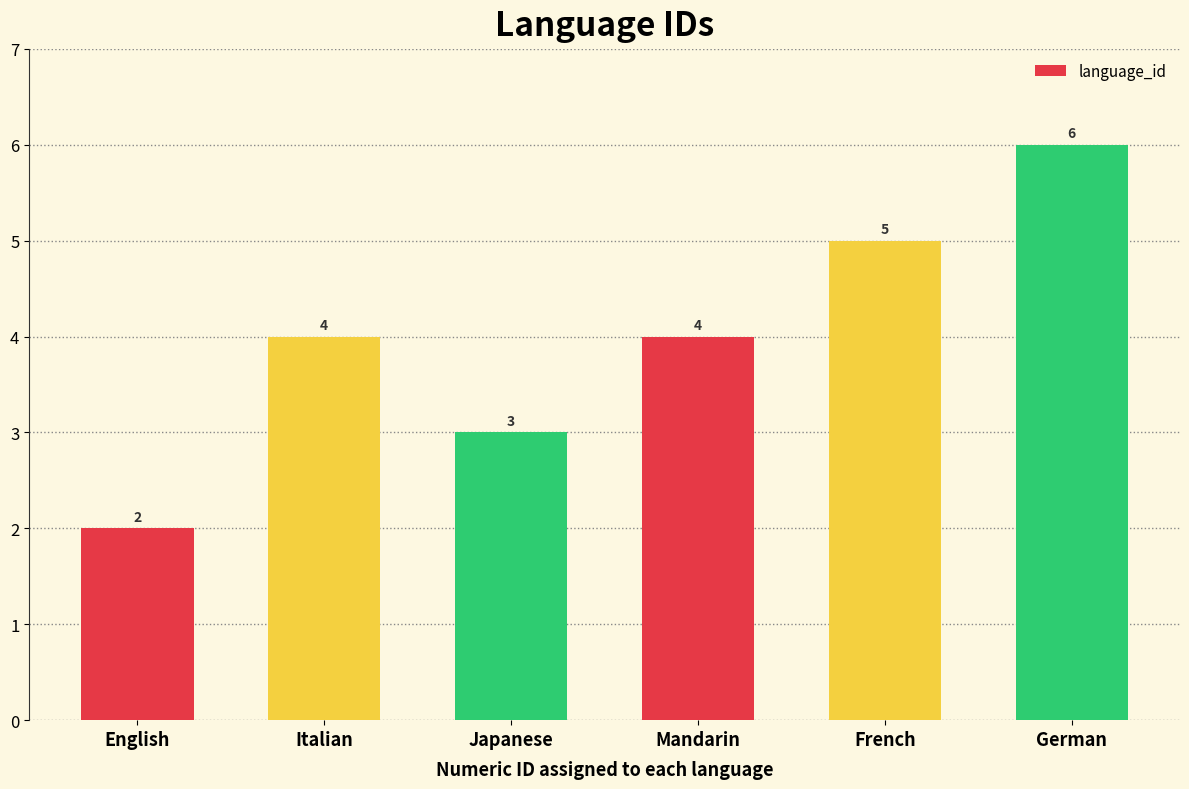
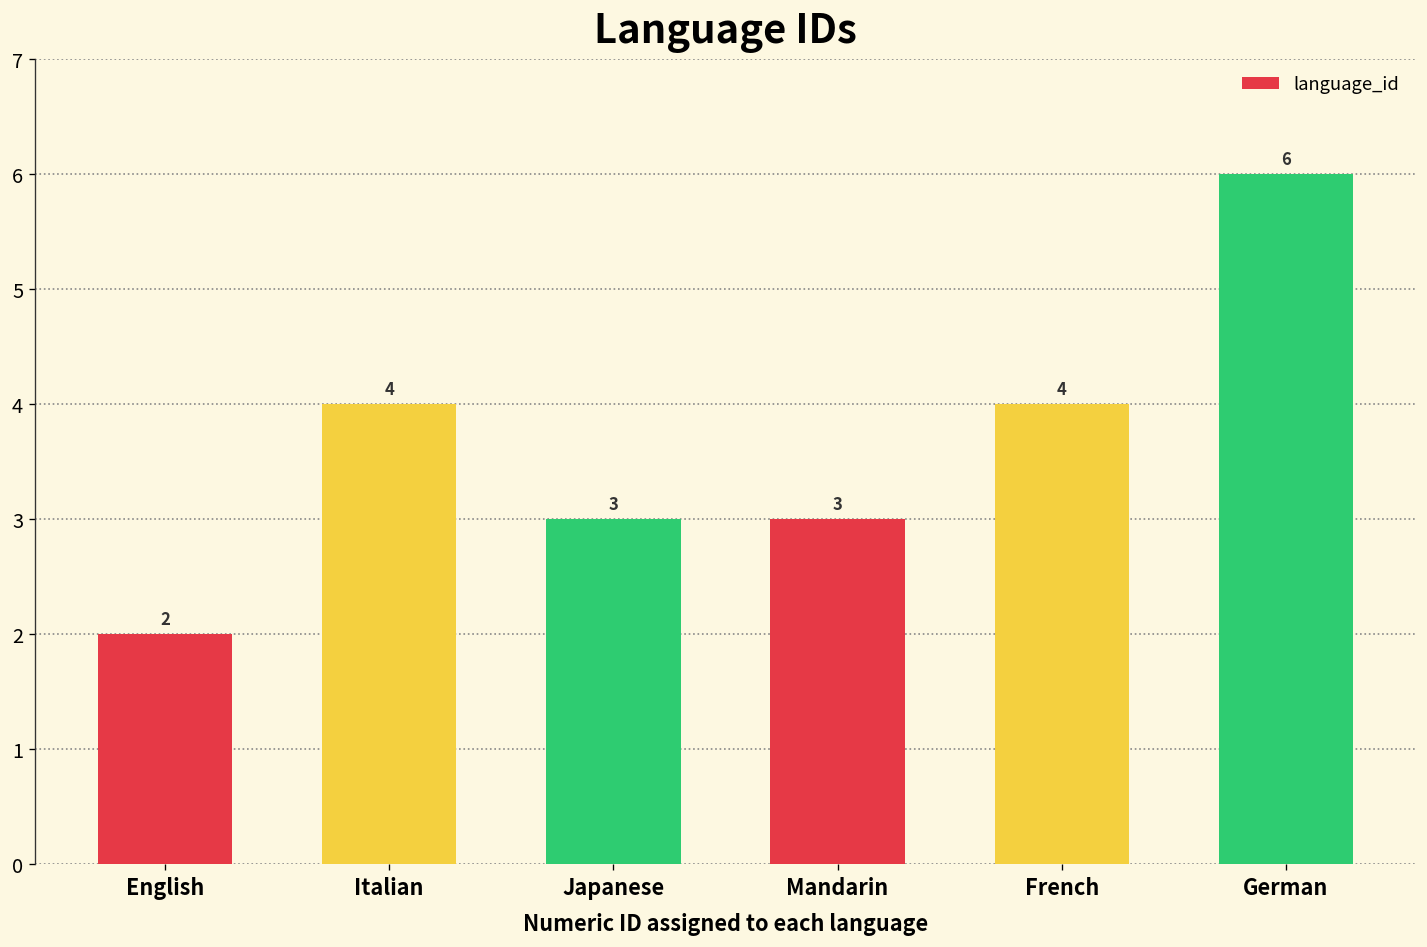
Mandarin: 4 -> 3
French: 5 -> 4
